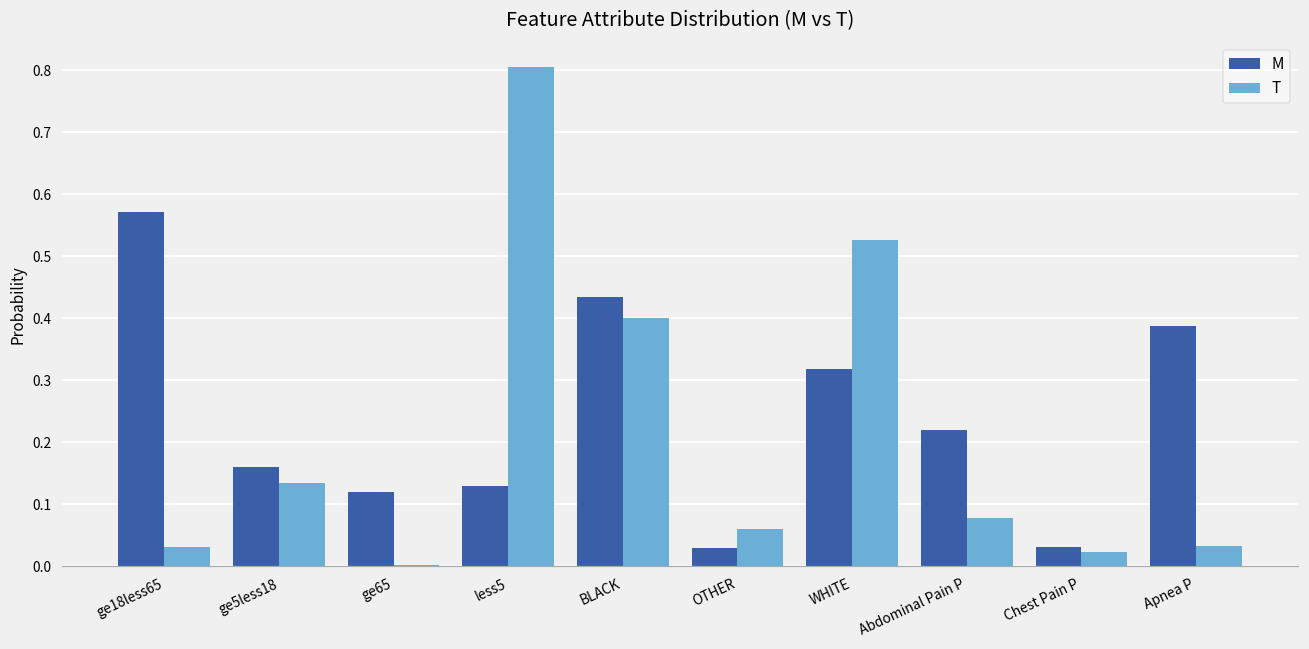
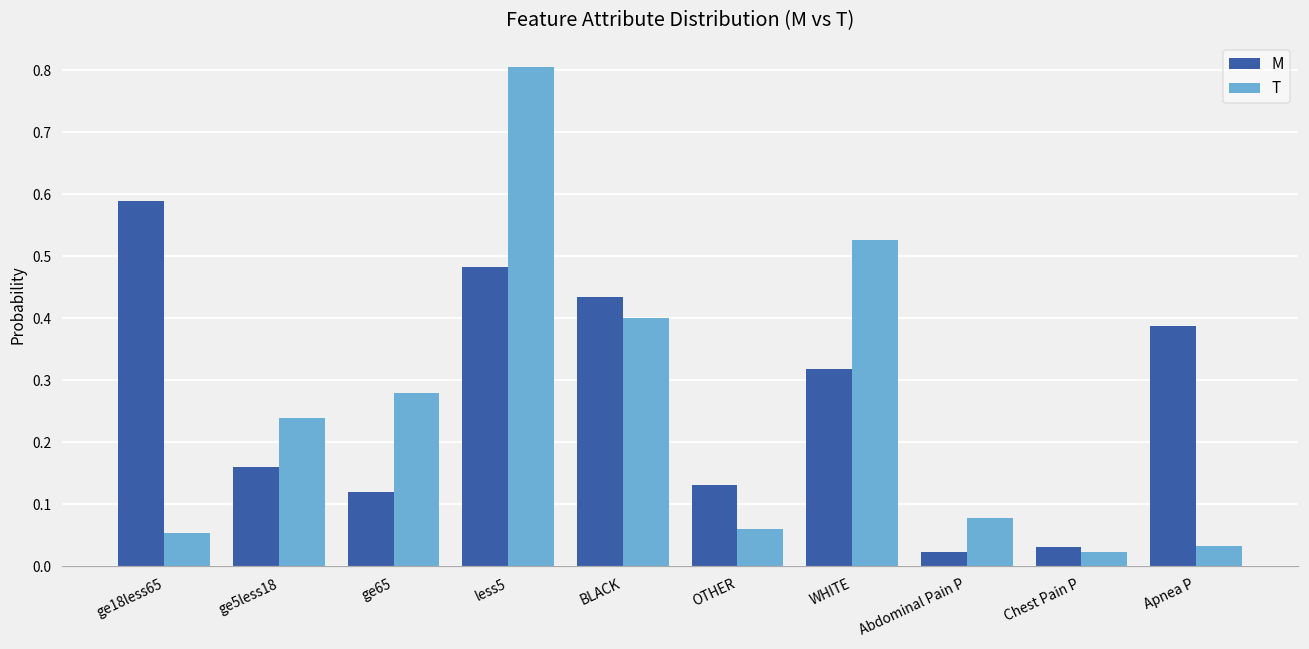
M, ge18less65: 0.57 -> 0.59
T, ge18less65: 0.03 -> 0.05
T, ge5less18: 0.13 -> 0.24
T, ge65: 0.00 -> 0.28
M, less5: 0.13 -> 0.48
M, OTHER: 0.03 -> 0.13
M, Abdominal Pain P: 0.22 -> 0.02
